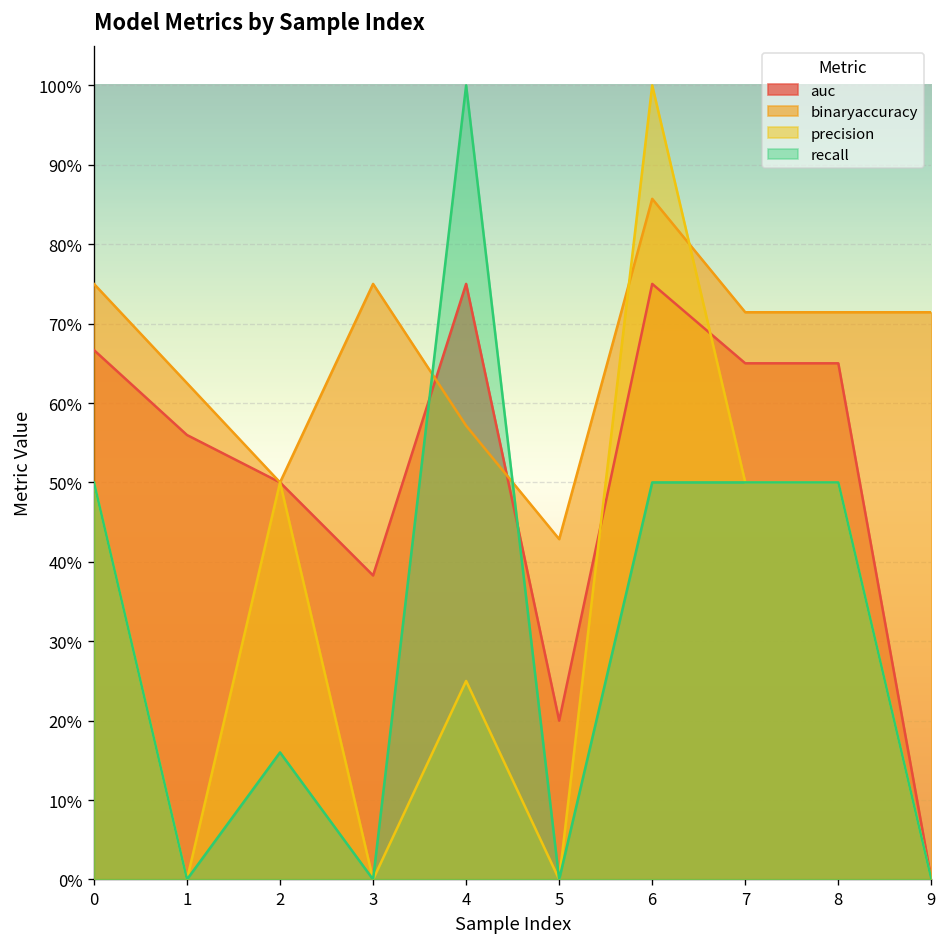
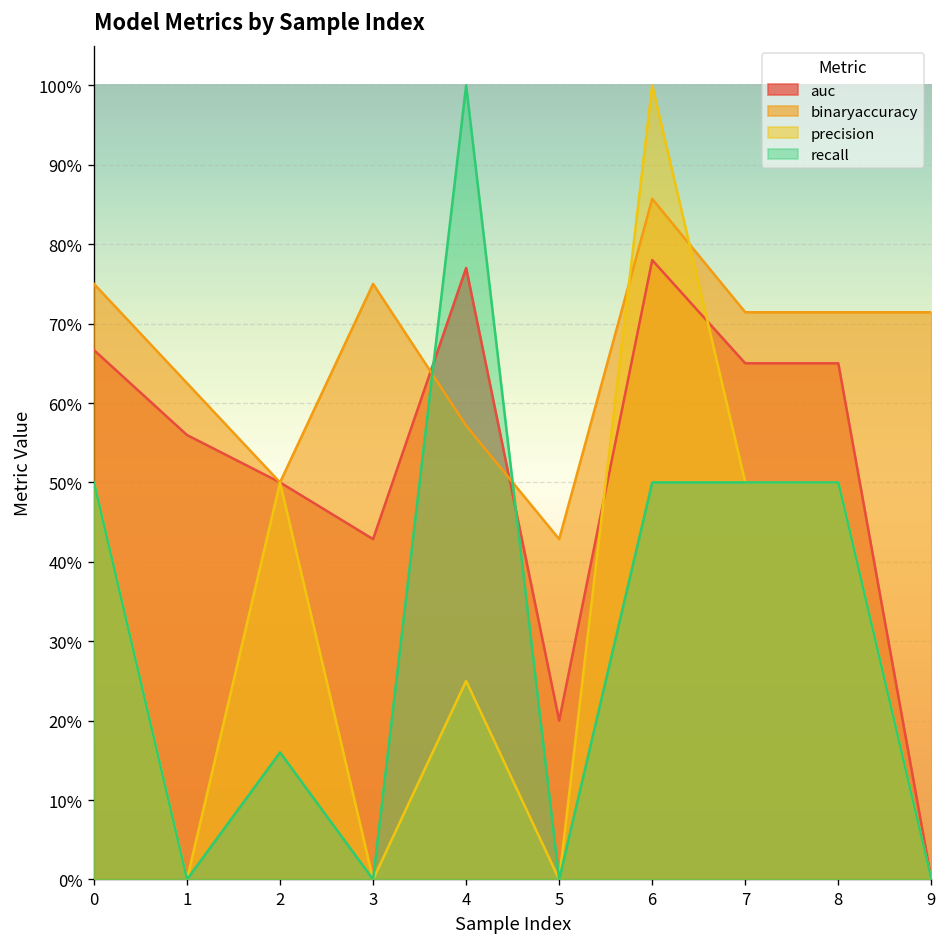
auc, 3: 38% -> 43%
auc, 4: 75% -> 77%
auc, 6: 75% -> 78%
